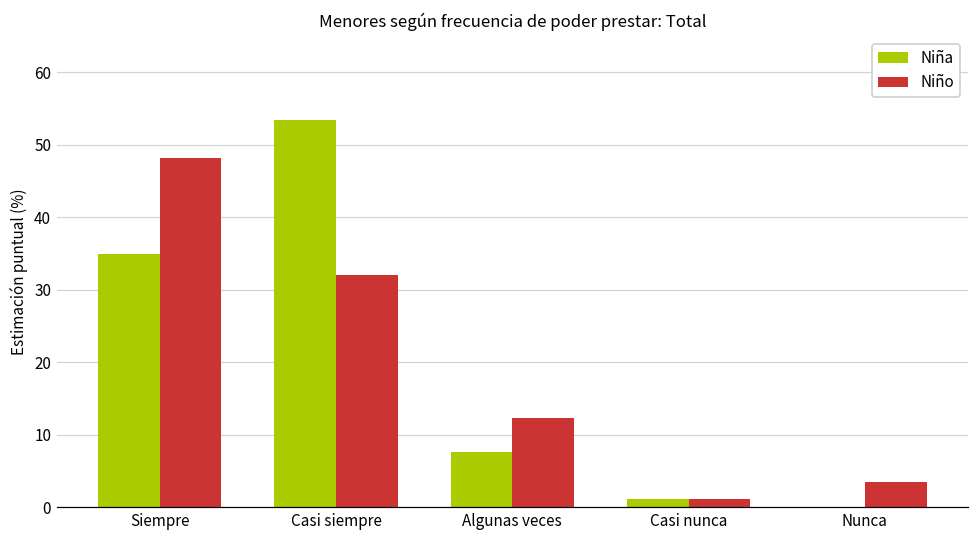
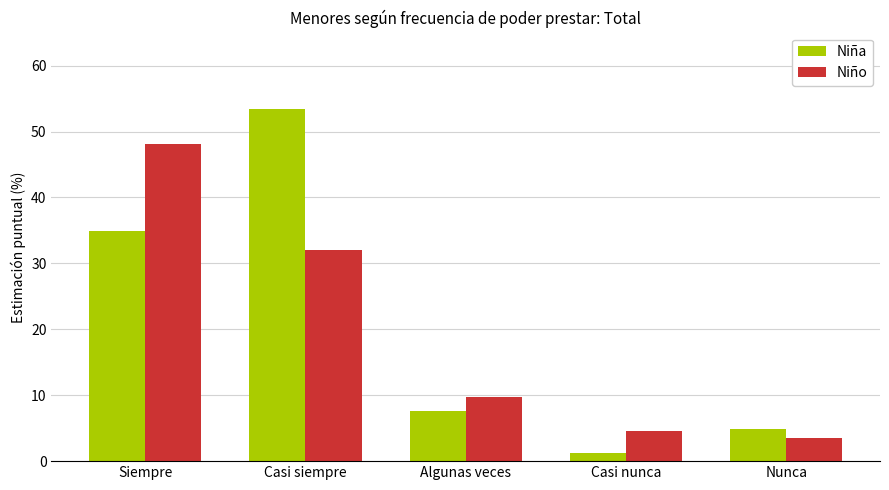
Niño, Algunas veces: 12 -> 10
Niño, Casi nunca: 1 -> 5
Niña, Nunca: 0 -> 5
